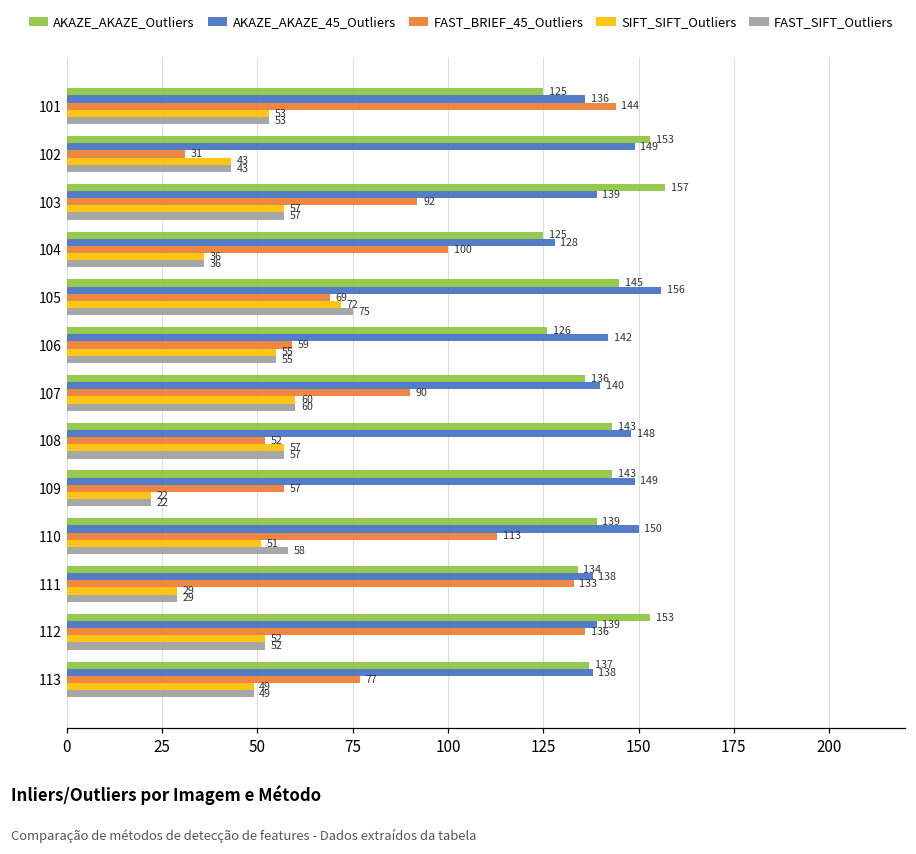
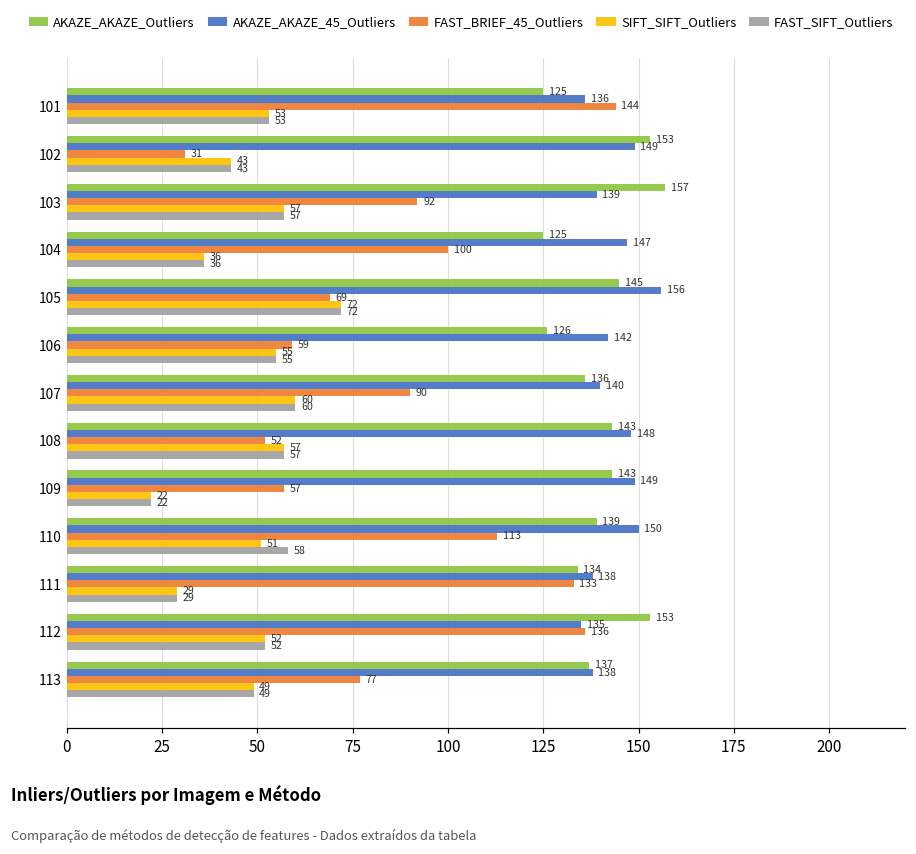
AKAZE_AKAZE_45_Outliers, 104: 128 -> 147
FAST_SIFT_Outliers, 105: 75 -> 72
AKAZE_AKAZE_45_Outliers, 112: 139 -> 135
